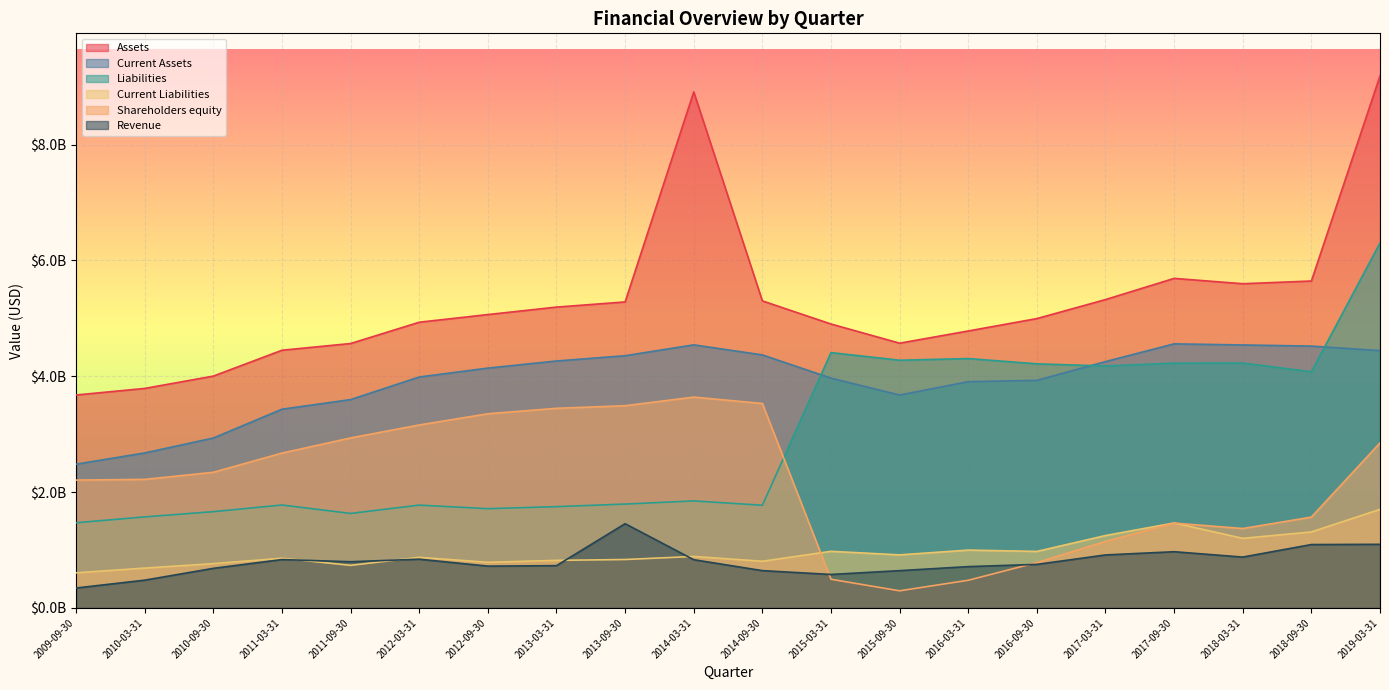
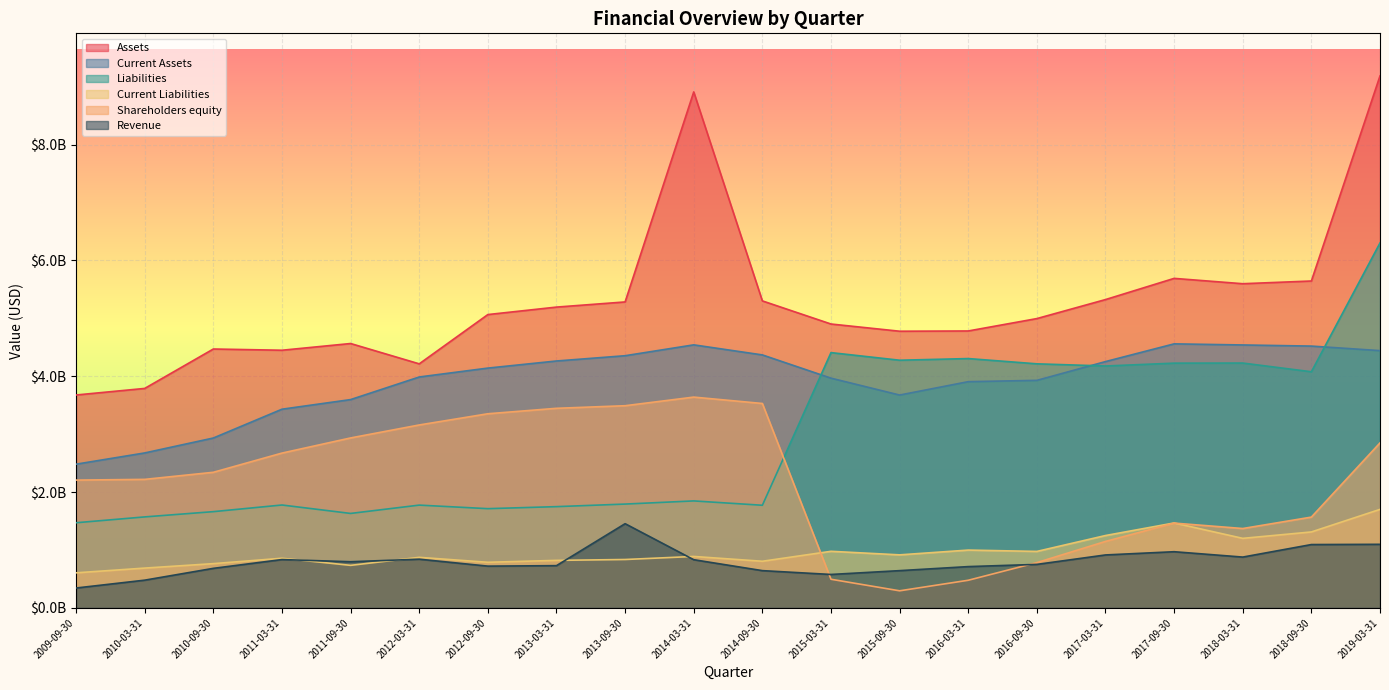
Assets, 2010-09-30: $4000000000 -> $4500000000
Assets, 2012-03-31: $4900000000 -> $4200000000
Assets, 2015-09-30: $4600000000 -> $4800000000
